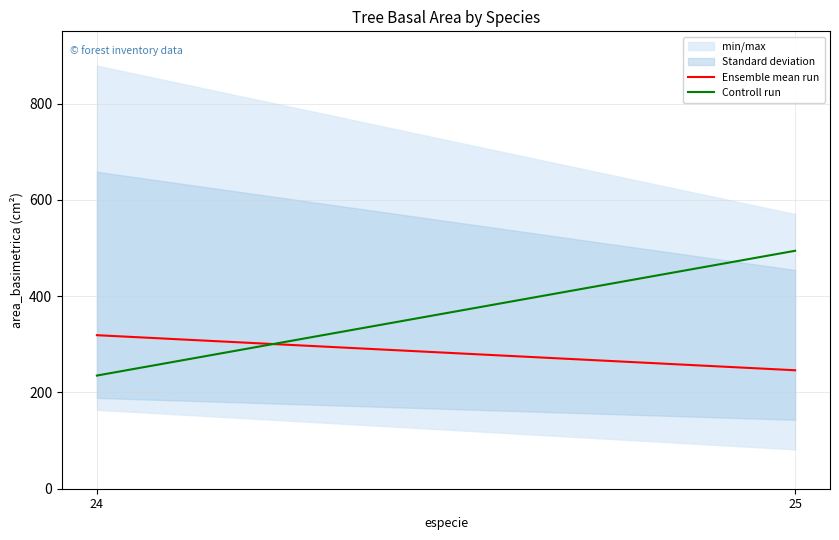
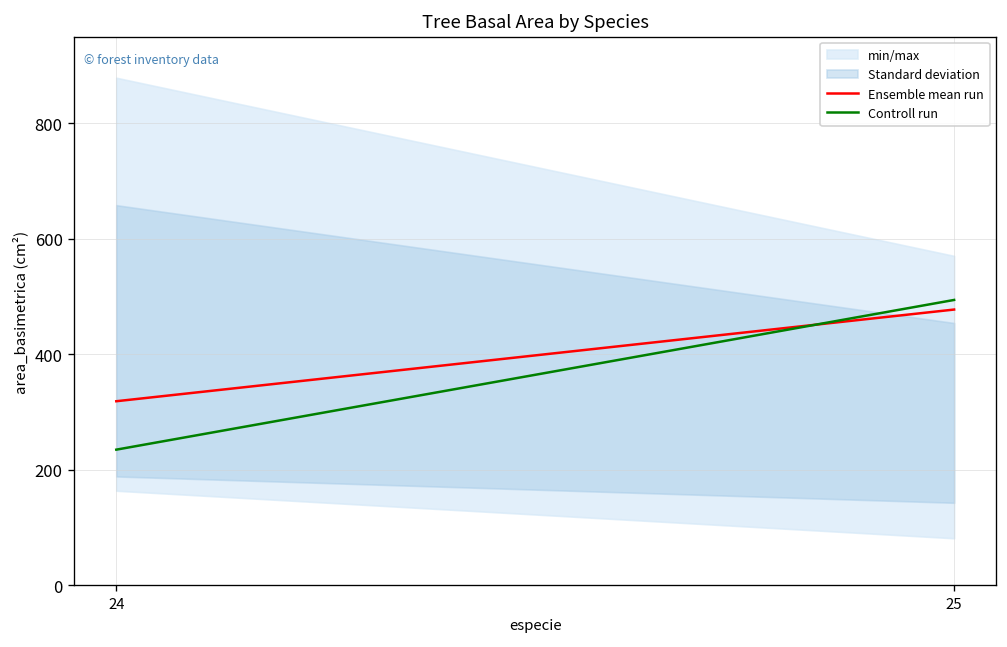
Ensemble mean run, 25: 250 -> 480
